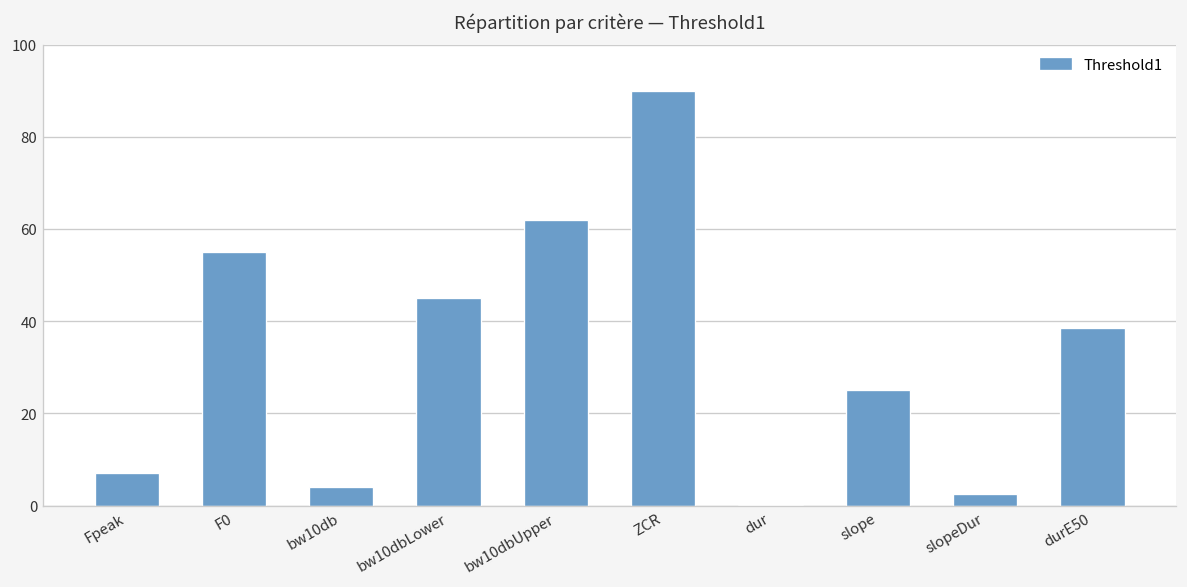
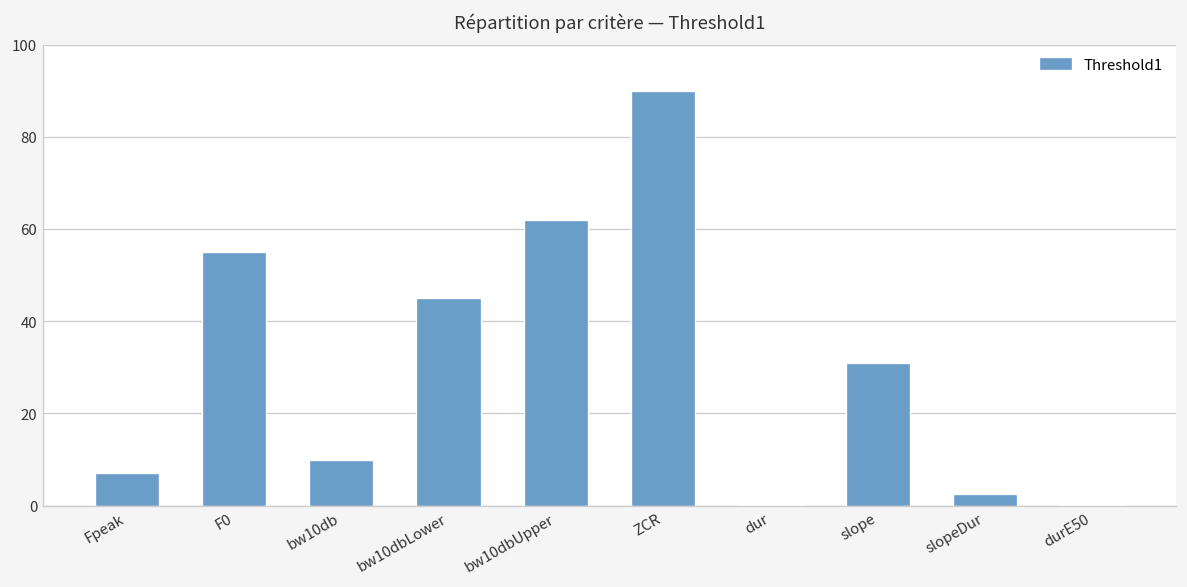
bw10db: 4 -> 10
slope: 25 -> 31
durE50: 39 -> 0
